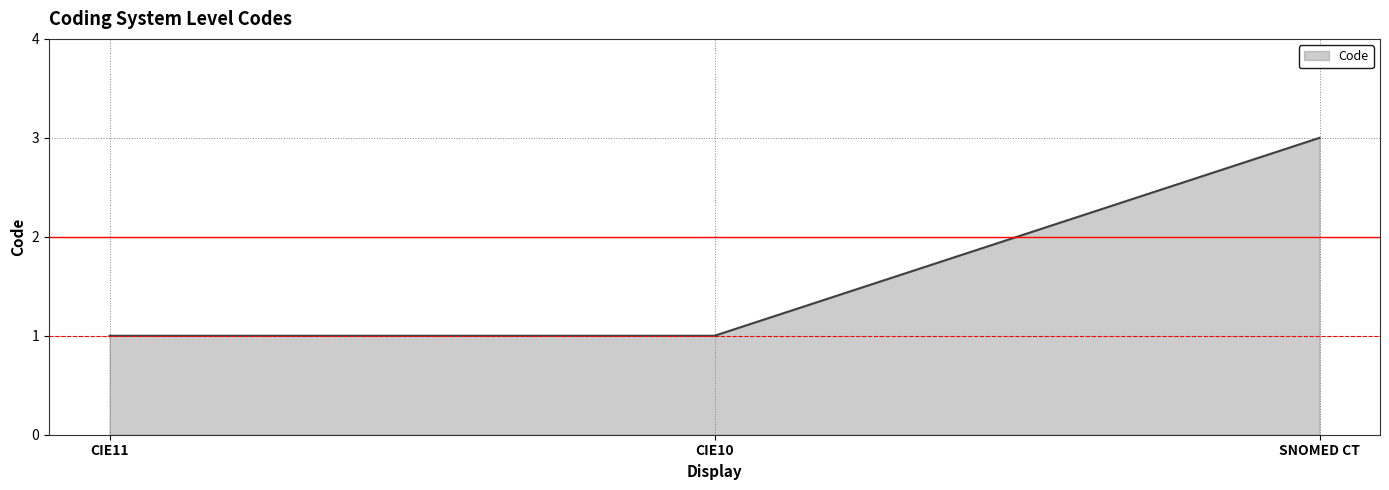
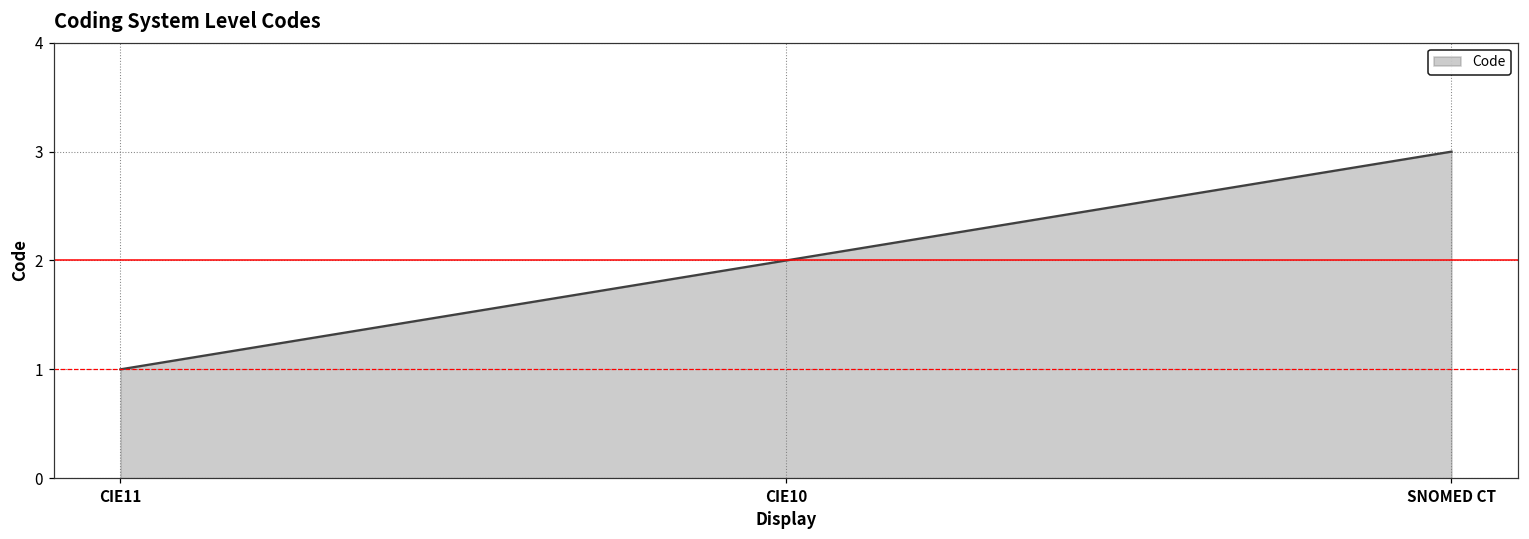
CIE10: 1 -> 2
